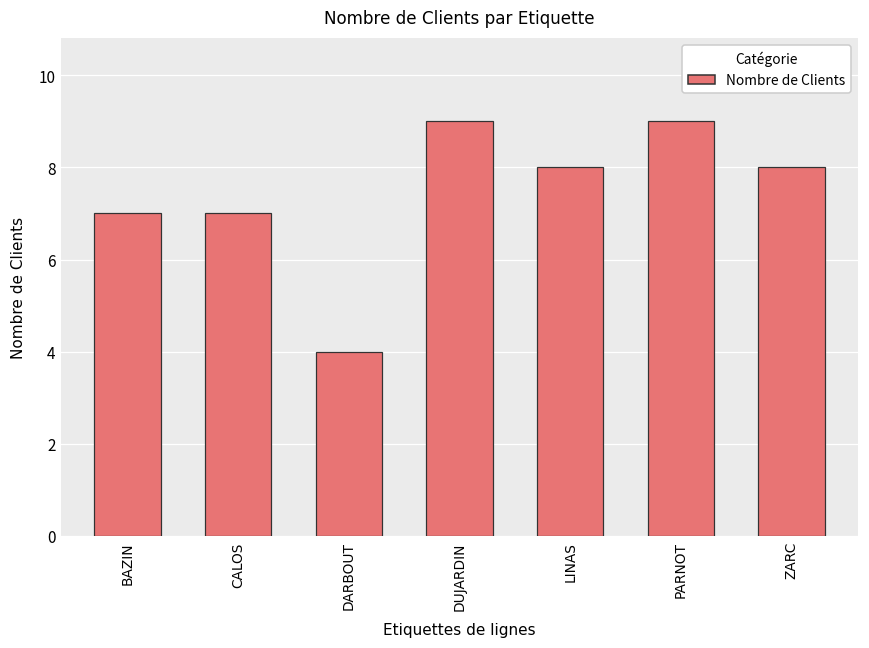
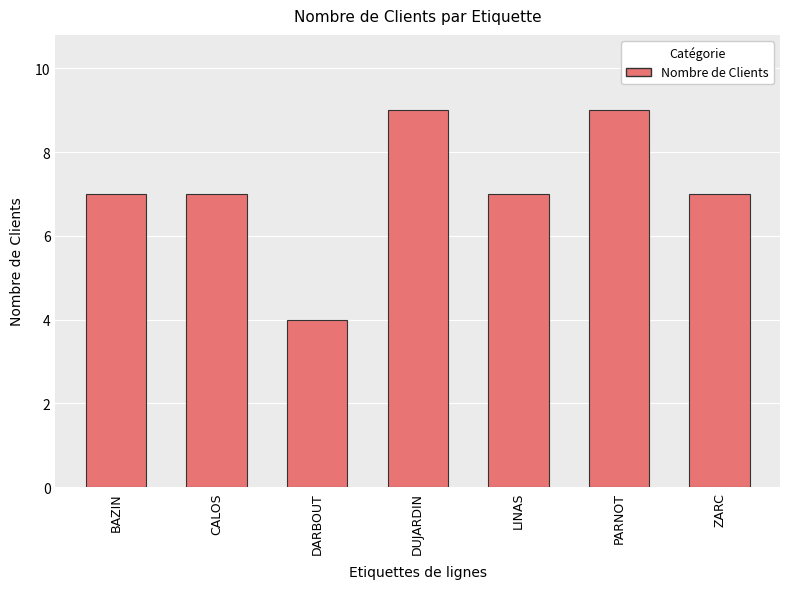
LINAS: 8 -> 7
ZARC: 8 -> 7
